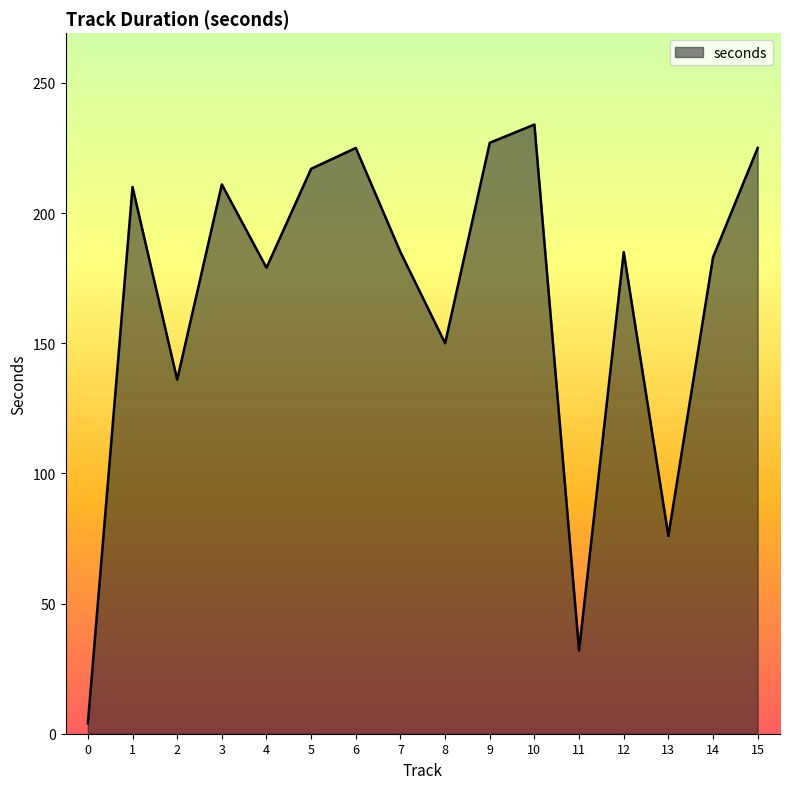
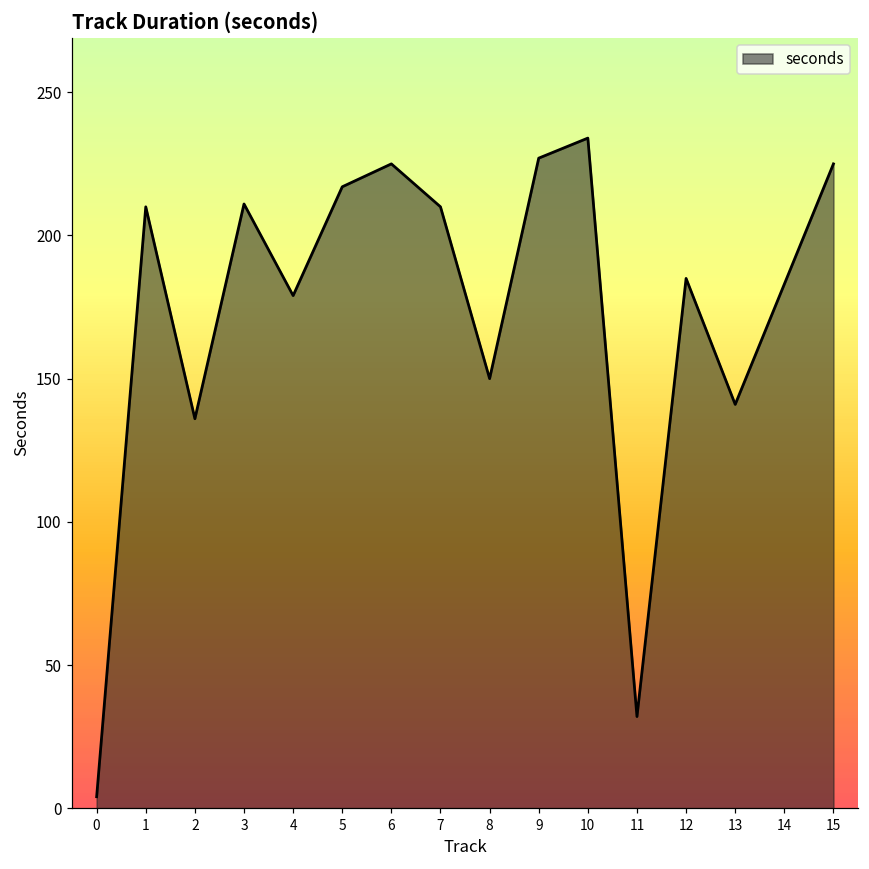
7: 185 -> 210
13: 76 -> 141
